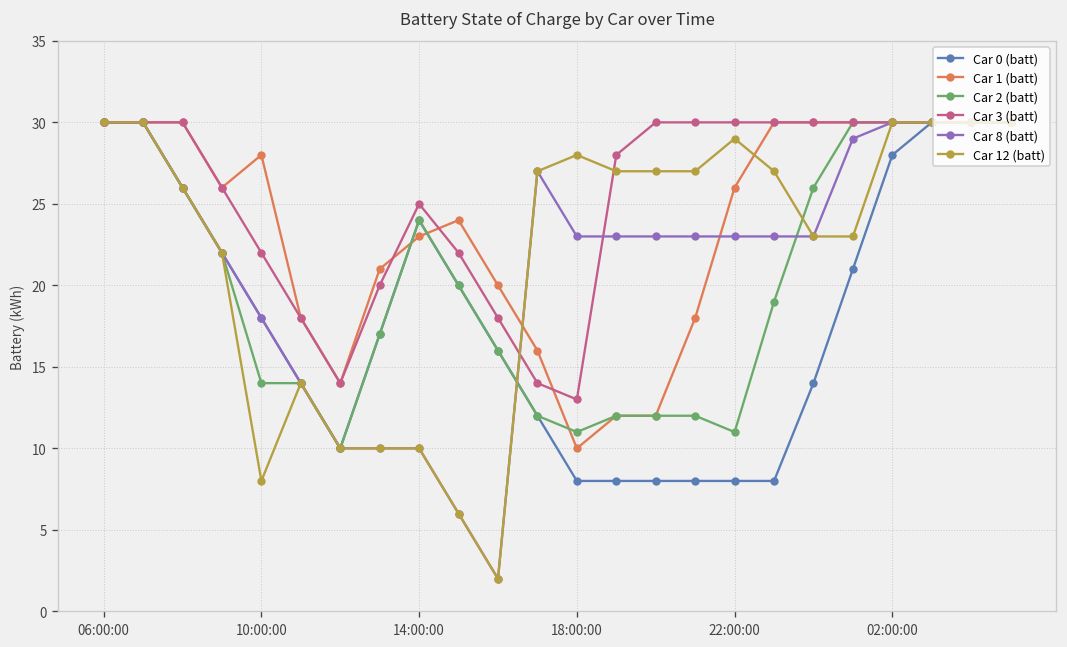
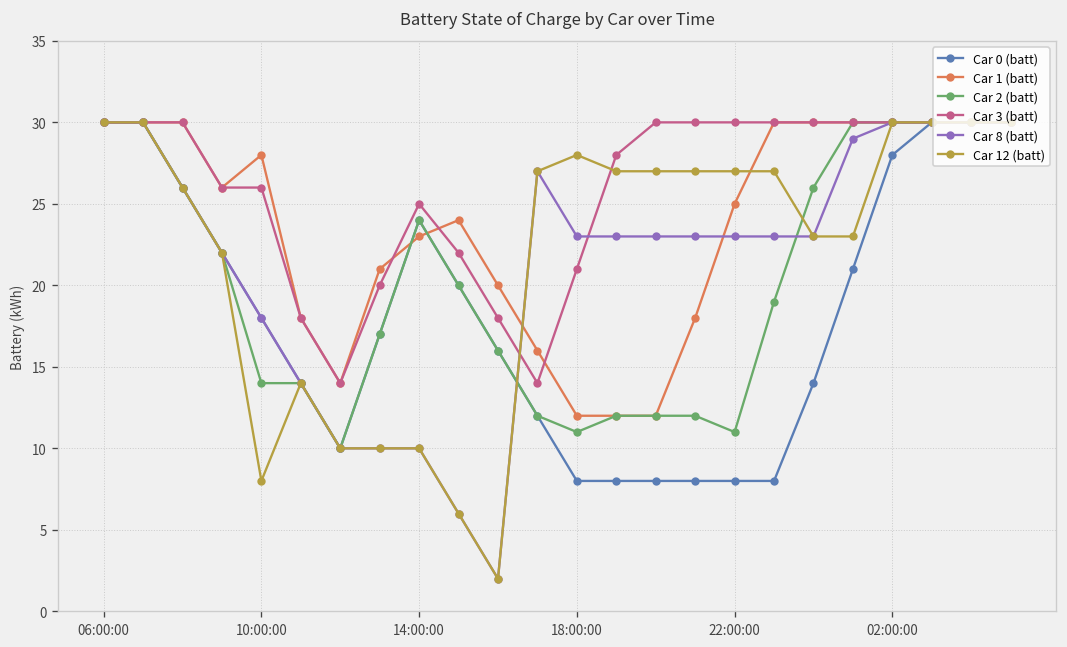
Car 3 (batt), 10:00:00: 22 -> 26
Car 1 (batt), 18:00:00: 10 -> 12
Car 3 (batt), 18:00:00: 13 -> 21
Car 1 (batt), 22:00:00: 26 -> 25
Car 12 (batt), 22:00:00: 29 -> 27
